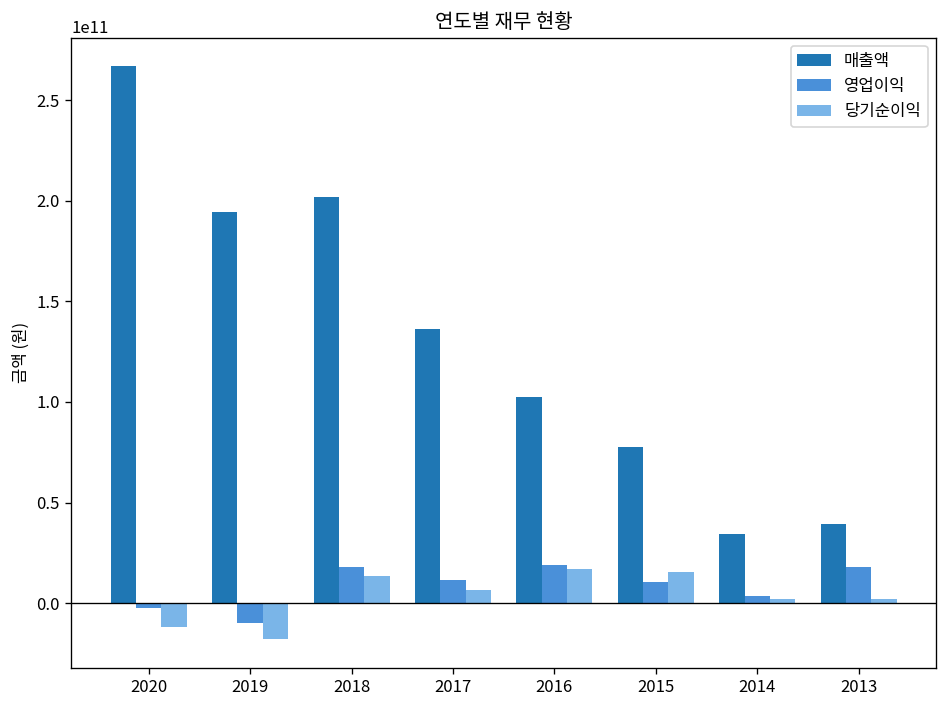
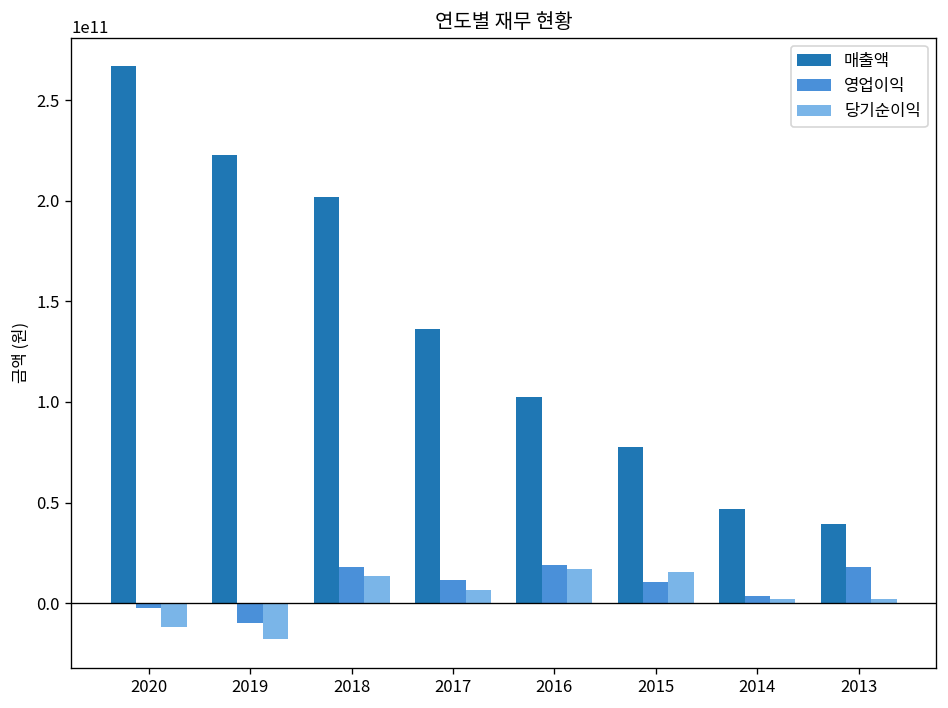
매출액, 2019: 194000000000 -> 223000000000
매출액, 2014: 34000000000 -> 47000000000
